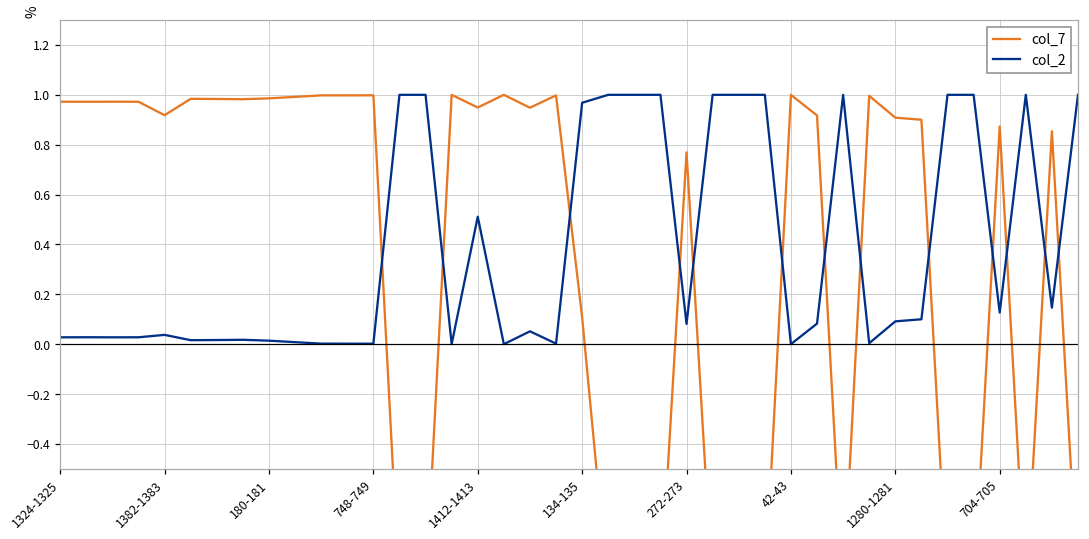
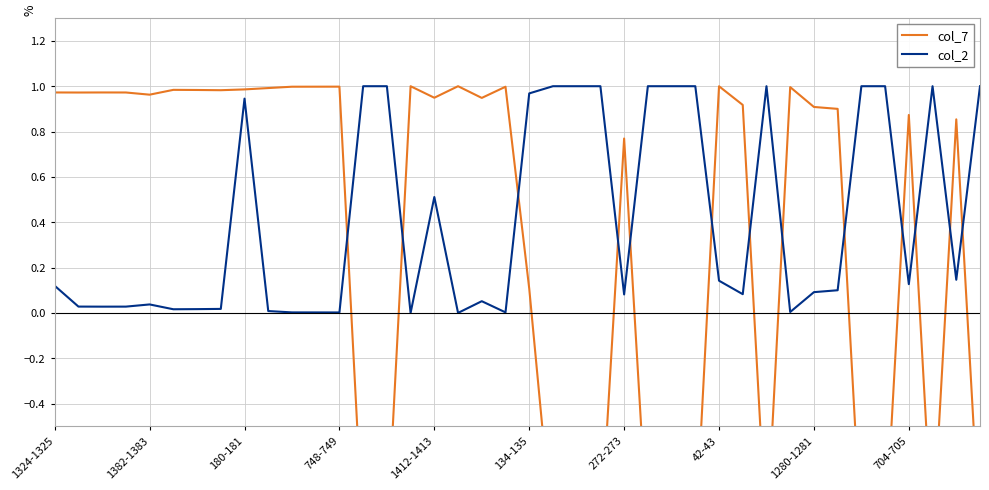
col_2, 1324-1325: 0.03 -> 0.12
col_7, 1382-1383: 0.92 -> 0.96
col_2, 180-181: 0.01 -> 0.95
col_2, 42-43: 0.00 -> 0.14
